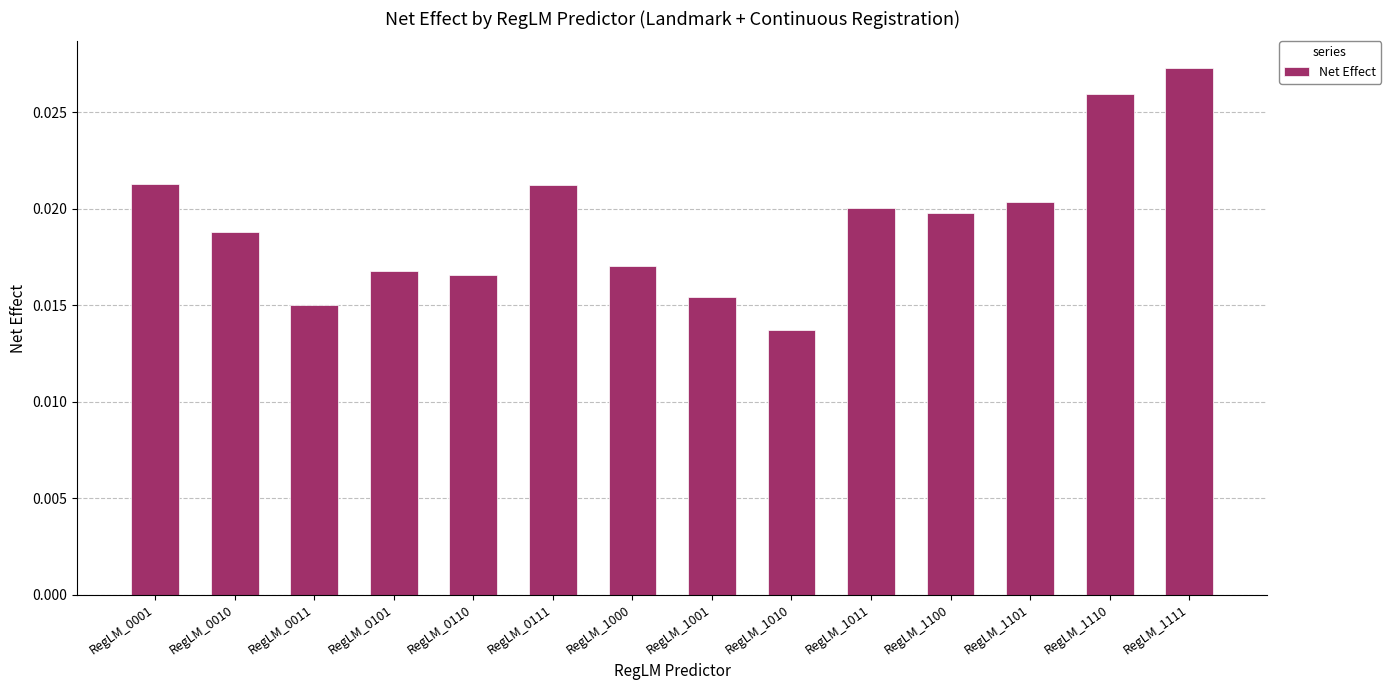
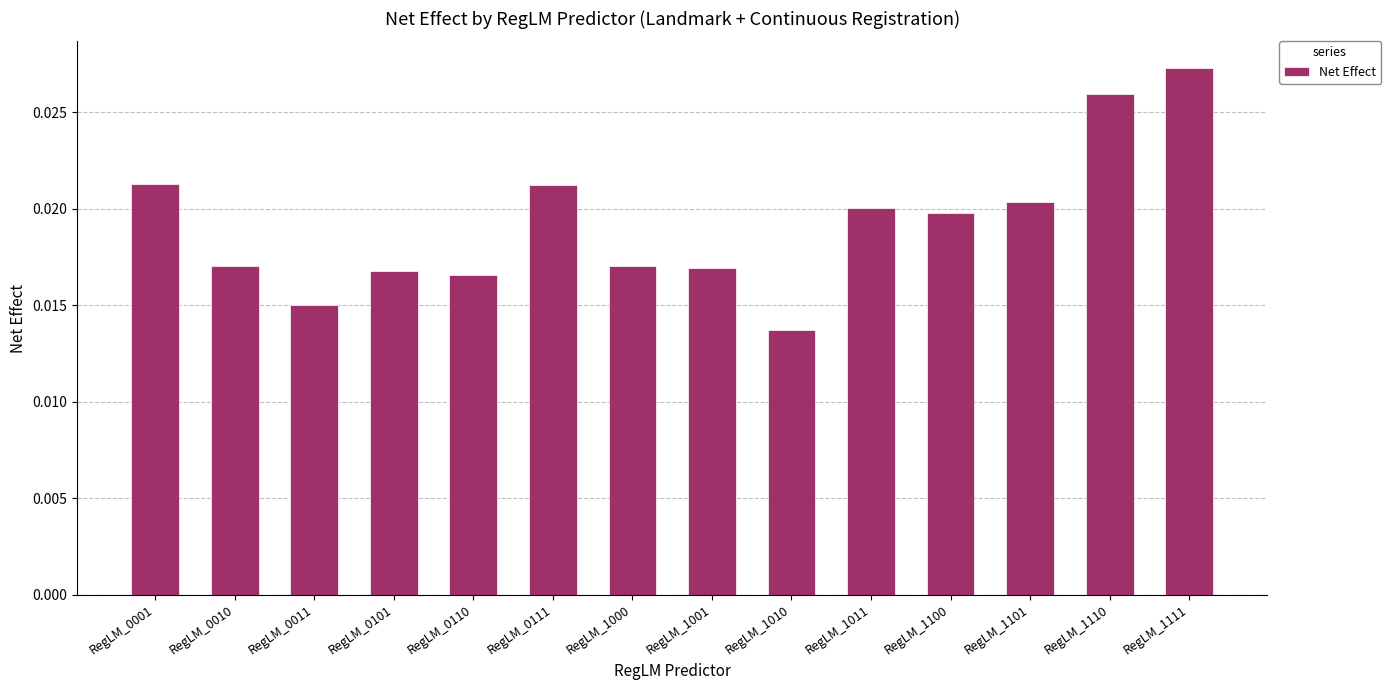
RegLM_0010: 0.0188 -> 0.0171
RegLM_1001: 0.0154 -> 0.0169
